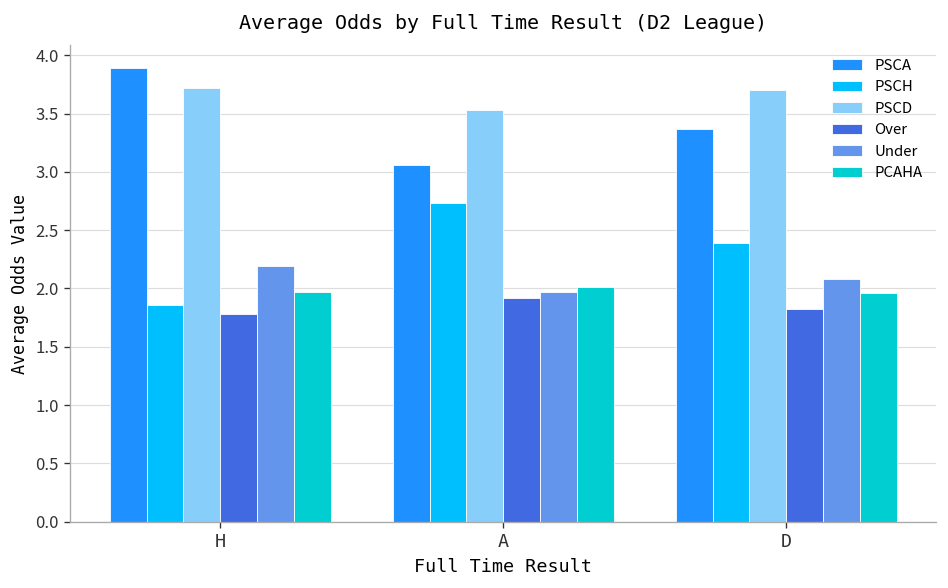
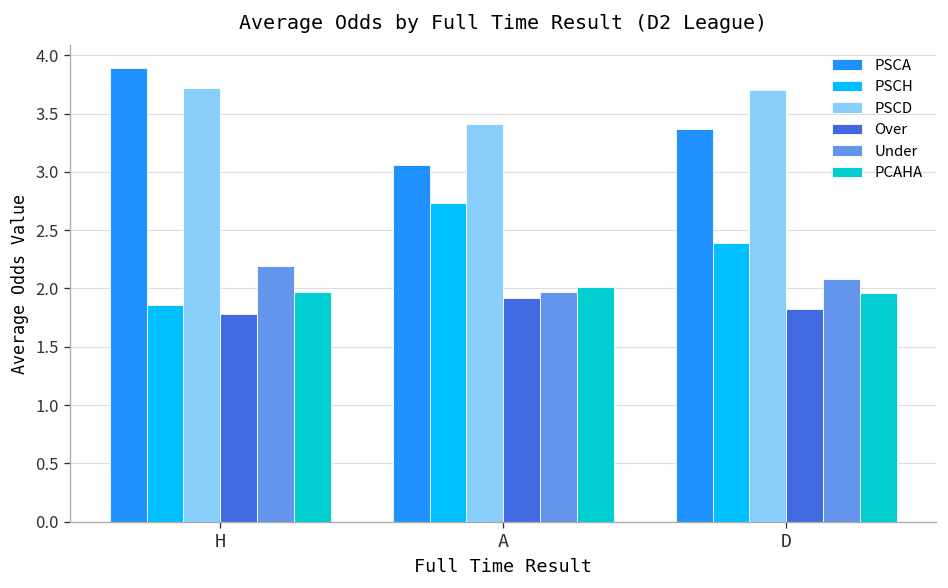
PSCD, A: 3.5 -> 3.4
